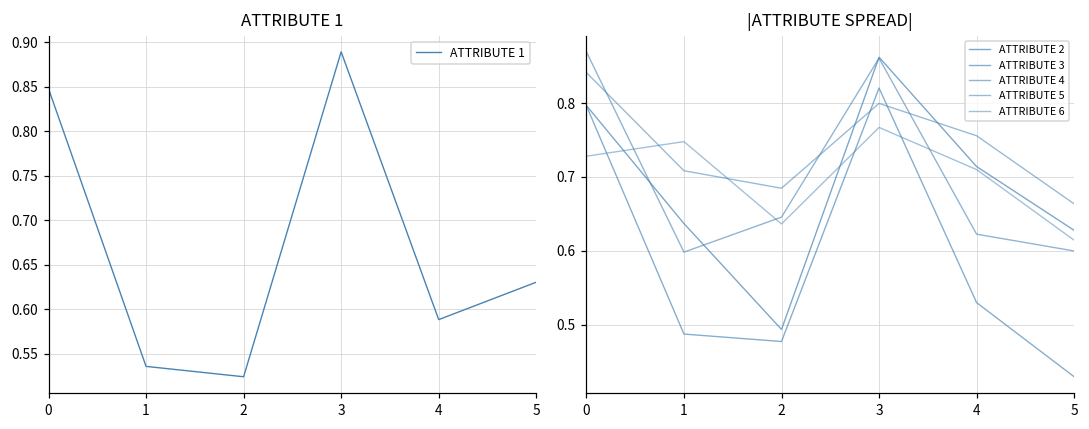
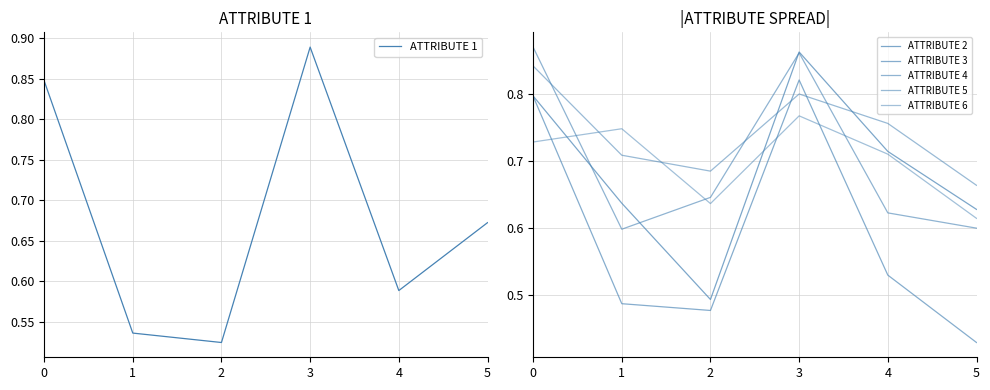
ATTRIBUTE 1, 5: 0.63 -> 0.67
